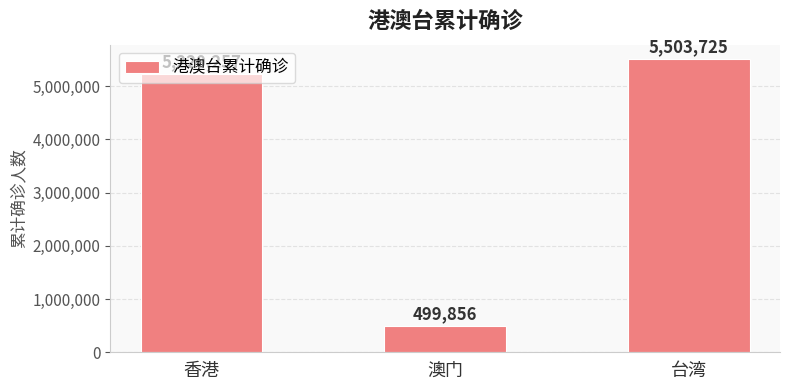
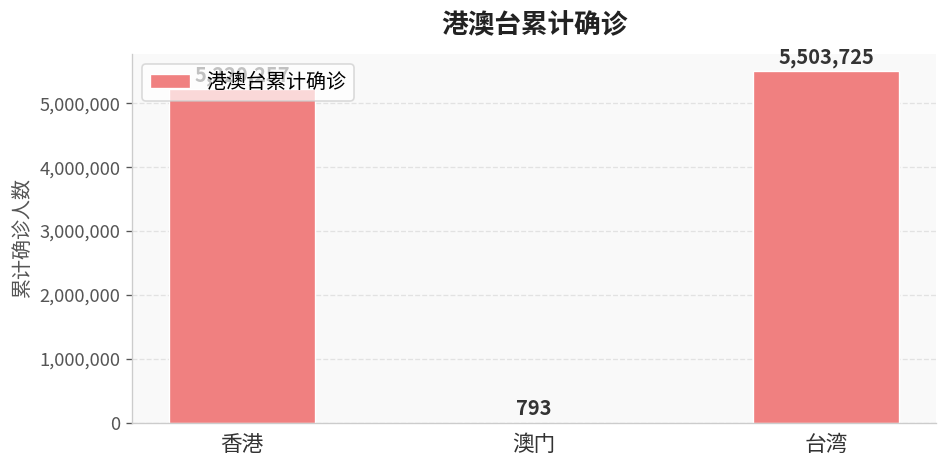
澳门: 499,856 -> 793
